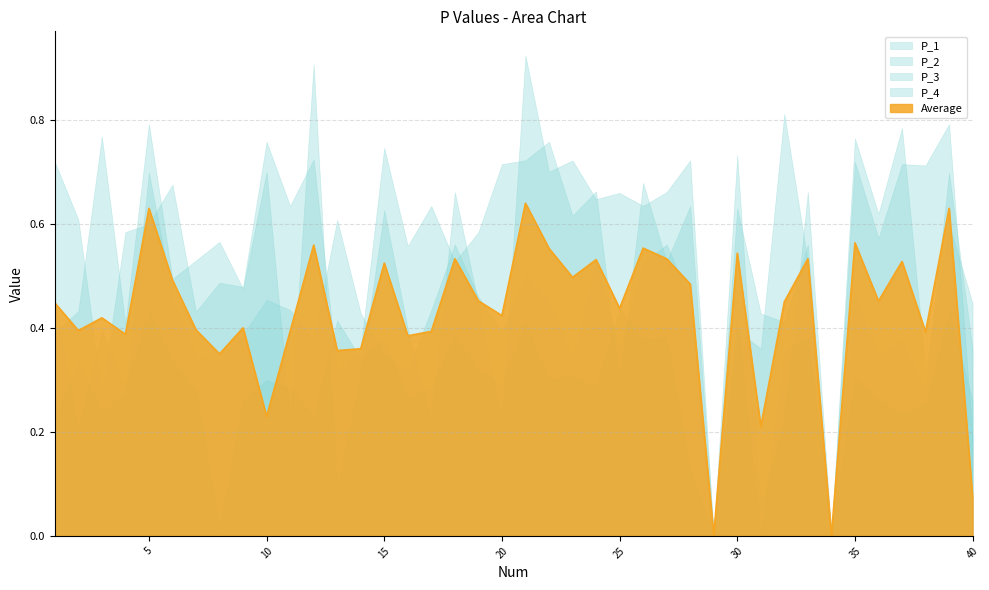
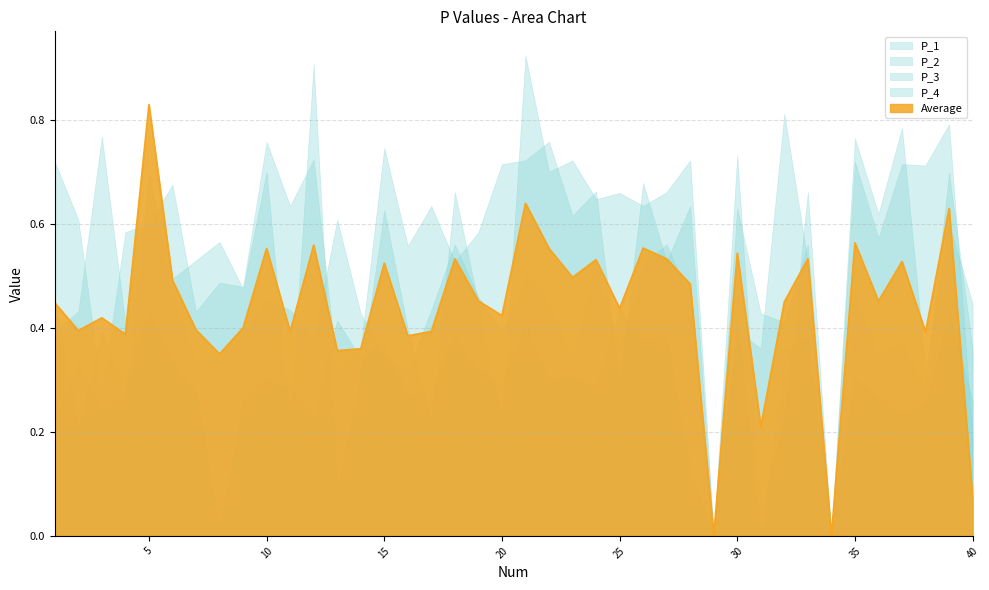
Average, 5: 0.63 -> 0.83
Average, 10: 0.23 -> 0.55
